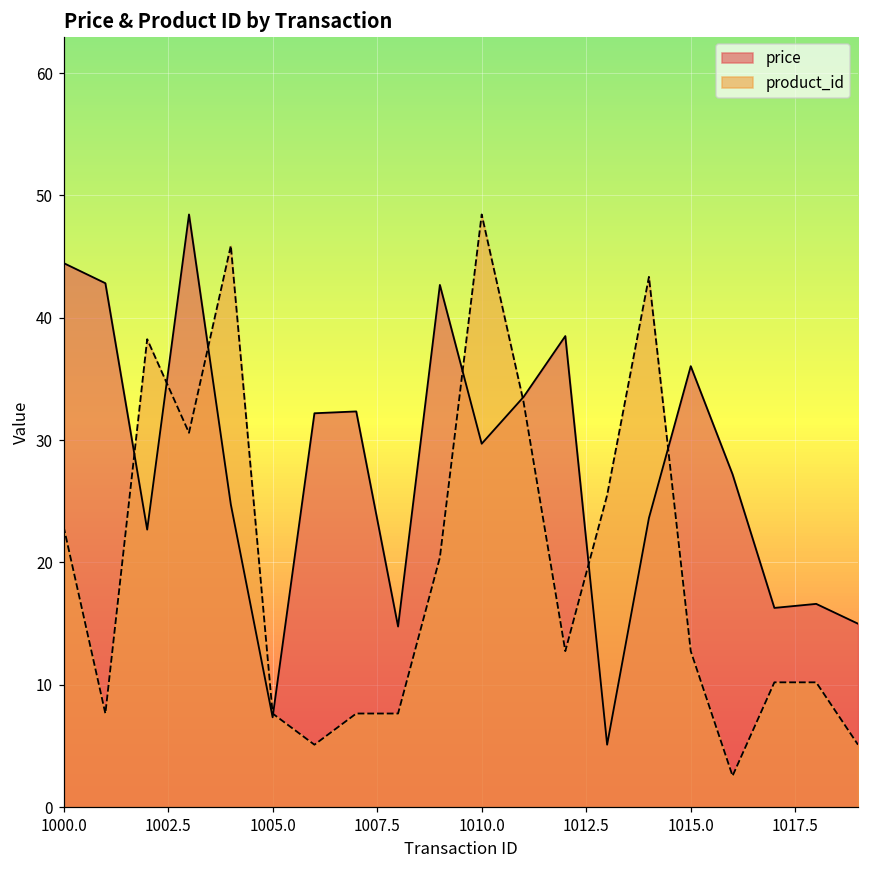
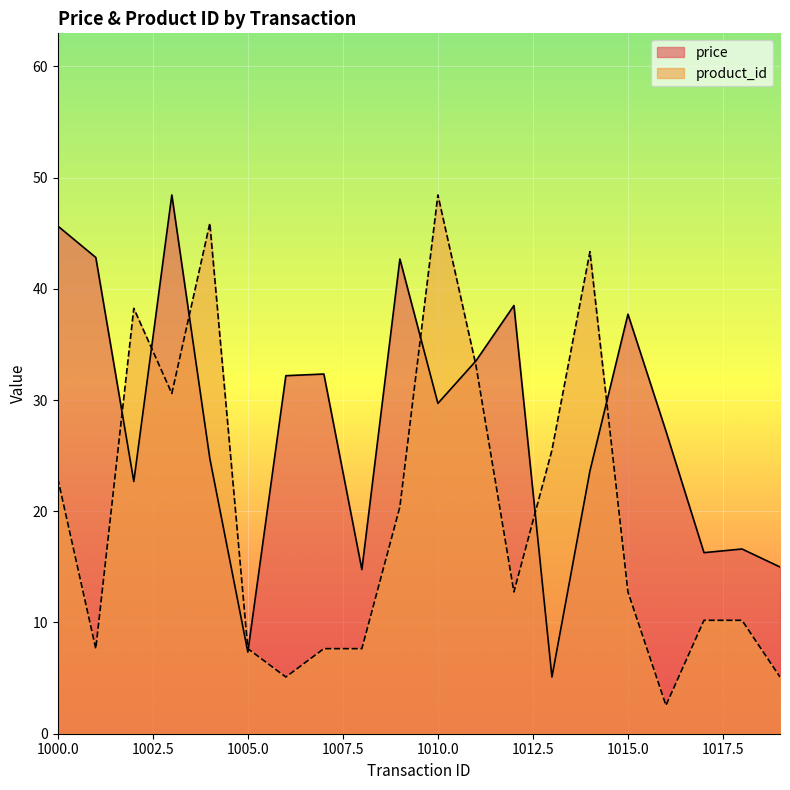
price, 1000.0: 44.5 -> 45.7
price, 1015.0: 36.0 -> 37.7
